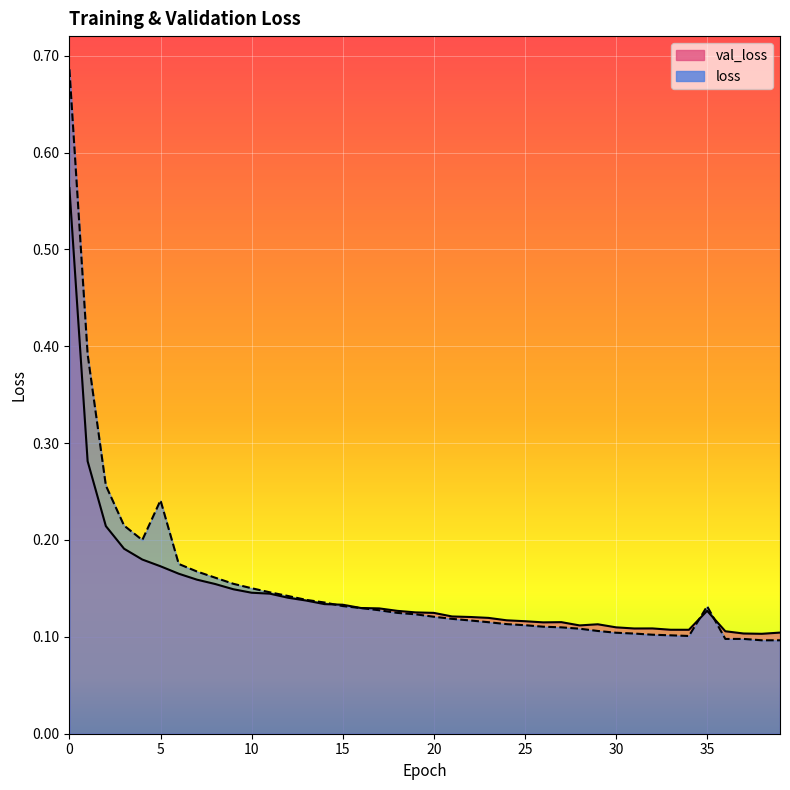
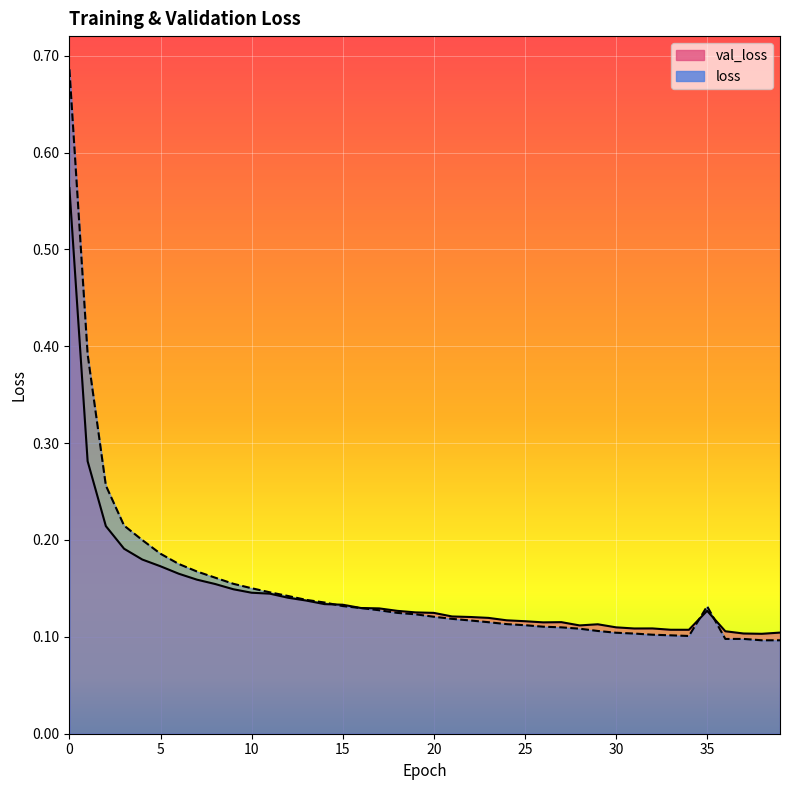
loss, 5: 0.24 -> 0.19
